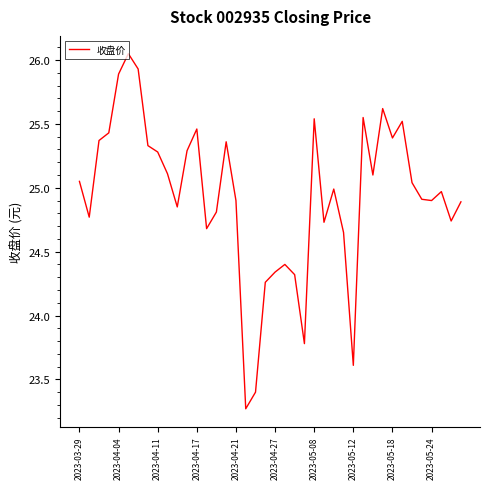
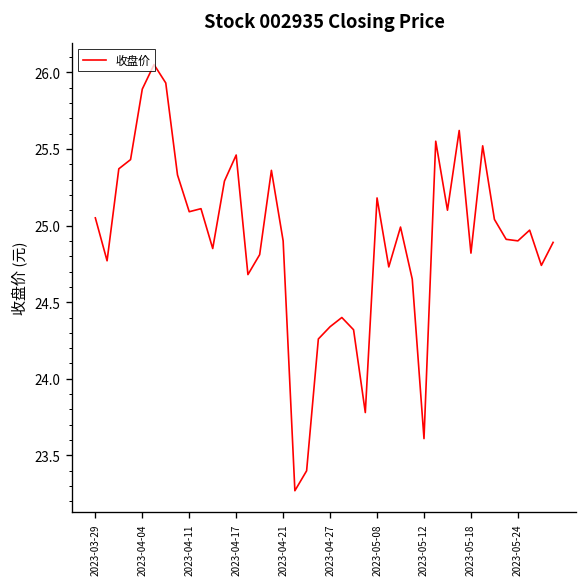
2023-04-11: 25.28 -> 25.09
2023-05-08: 25.54 -> 25.18
2023-05-18: 25.39 -> 24.82
